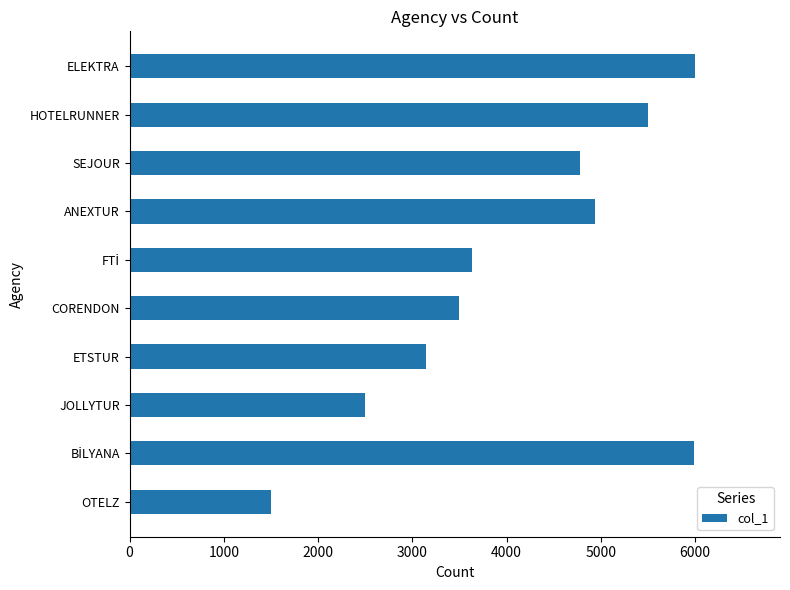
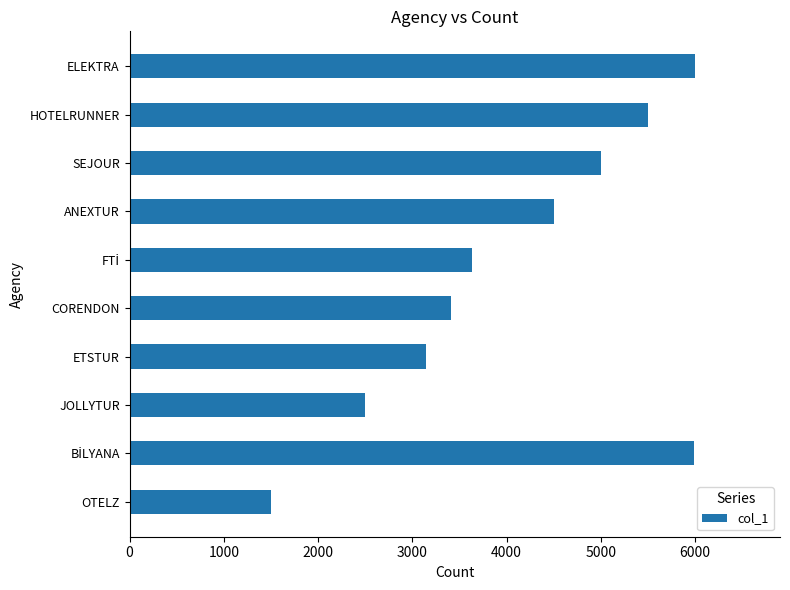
SEJOUR: 4800 -> 5000
ANEXTUR: 4900 -> 4500
CORENDON: 3500 -> 3400
